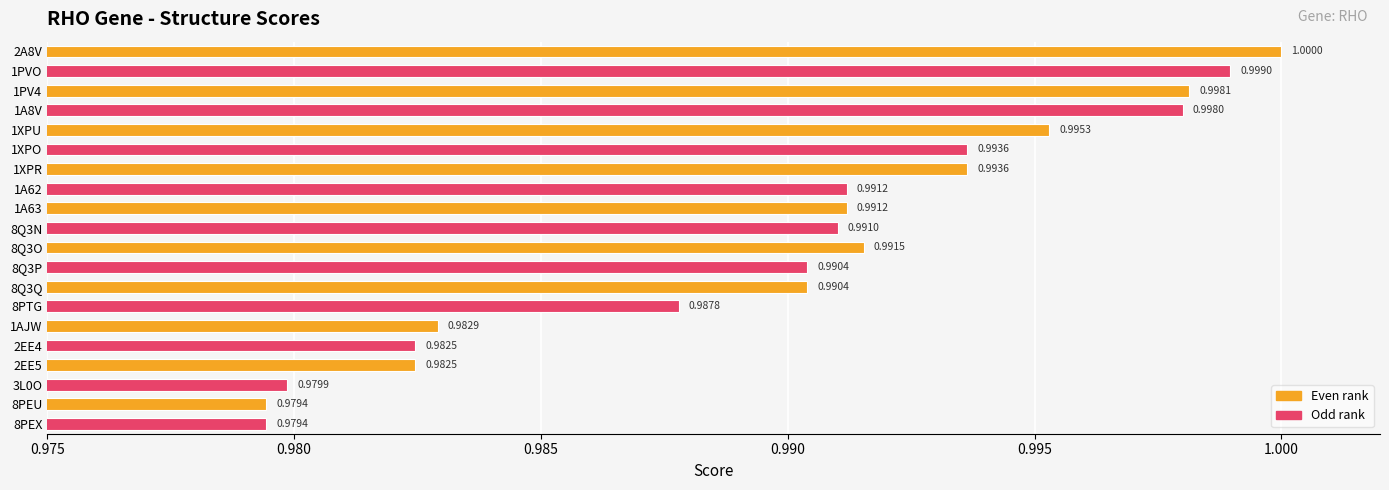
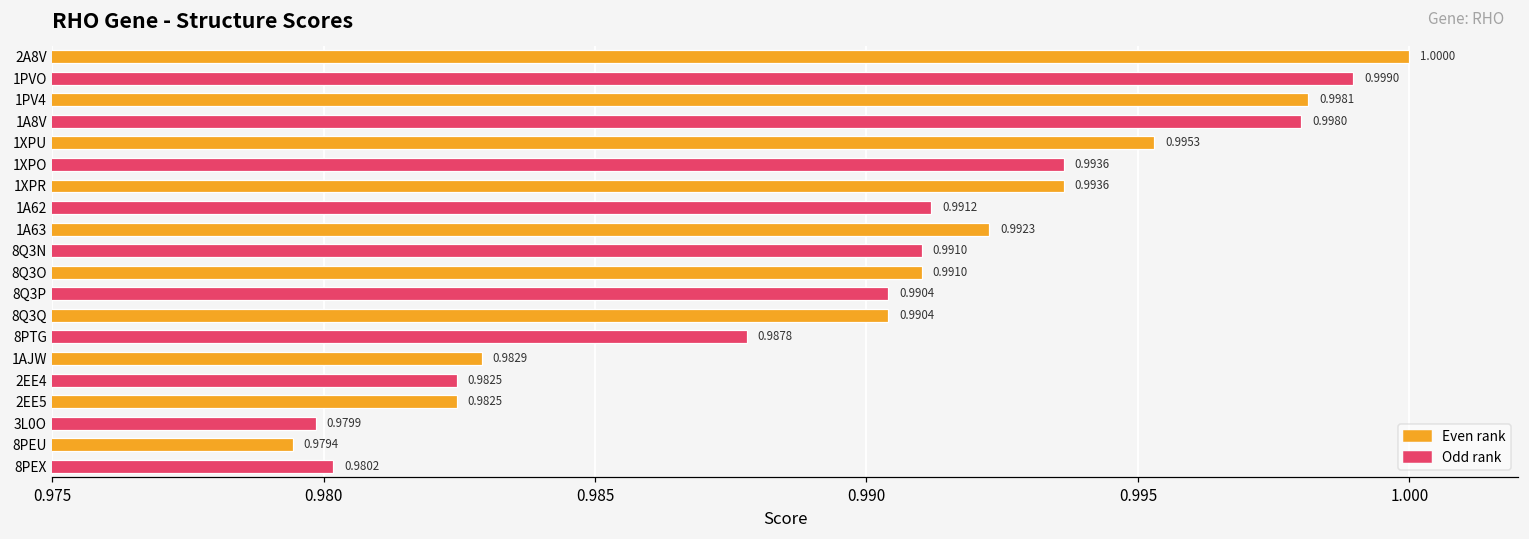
1A63: 0.9912 -> 0.9923
8Q3O: 0.9915 -> 0.9910
8PEX: 0.9794 -> 0.9802
